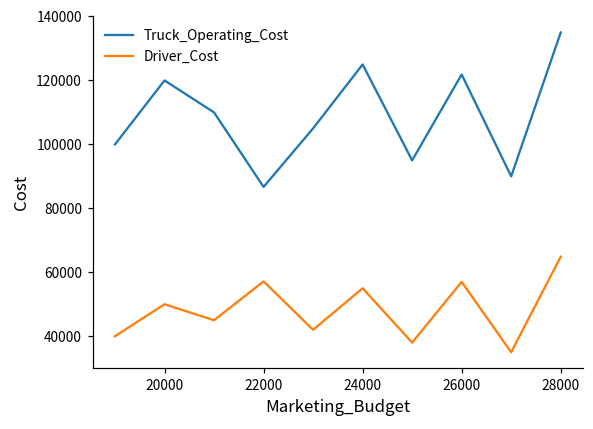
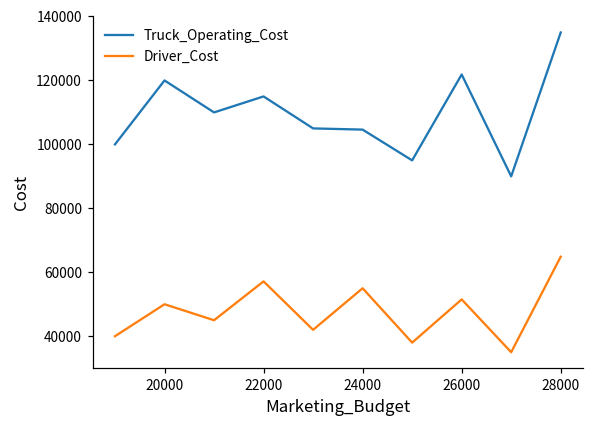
Truck_Operating_Cost, 22000: 87000 -> 115000
Truck_Operating_Cost, 24000: 125000 -> 105000
Driver_Cost, 26000: 57000 -> 52000
